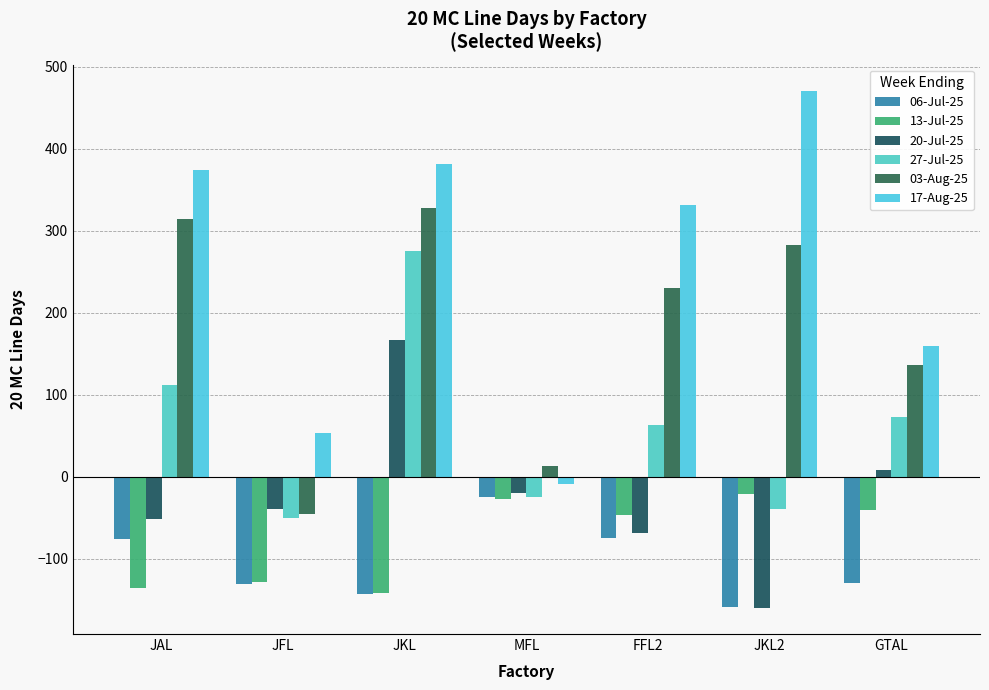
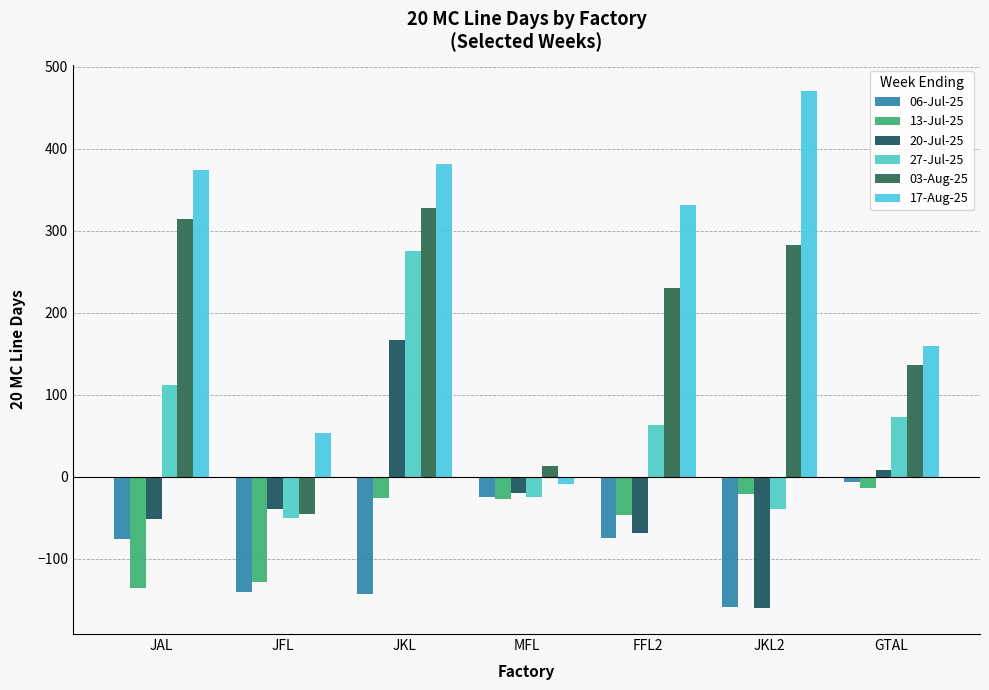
06-Jul-25, JFL: -130 -> -140
13-Jul-25, JKL: -140 -> -30
06-Jul-25, GTAL: -130 -> -10
13-Jul-25, GTAL: -40 -> -10
